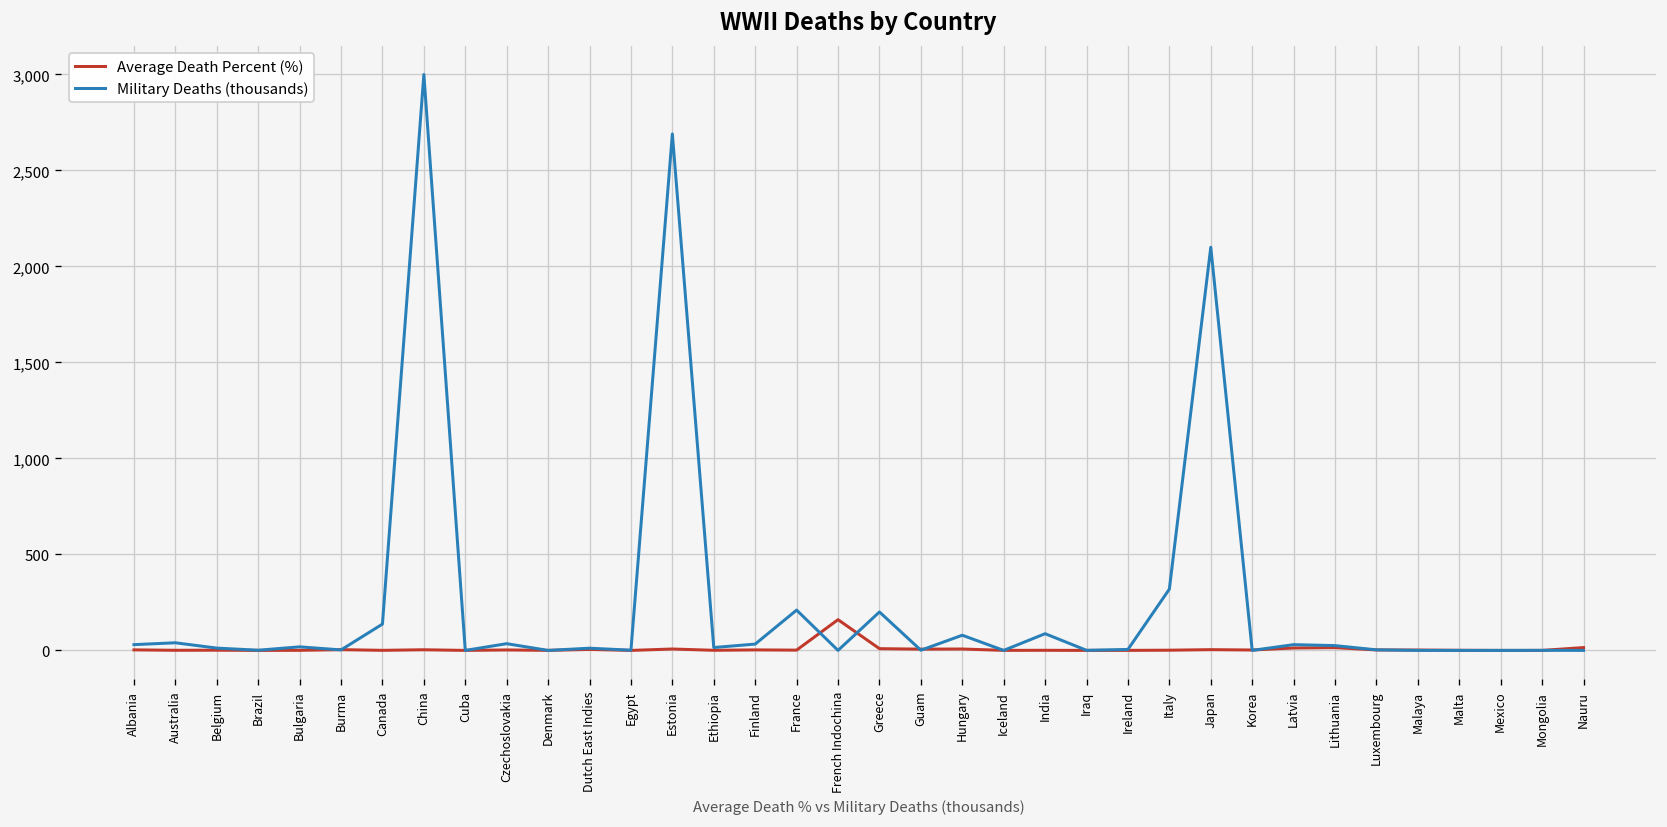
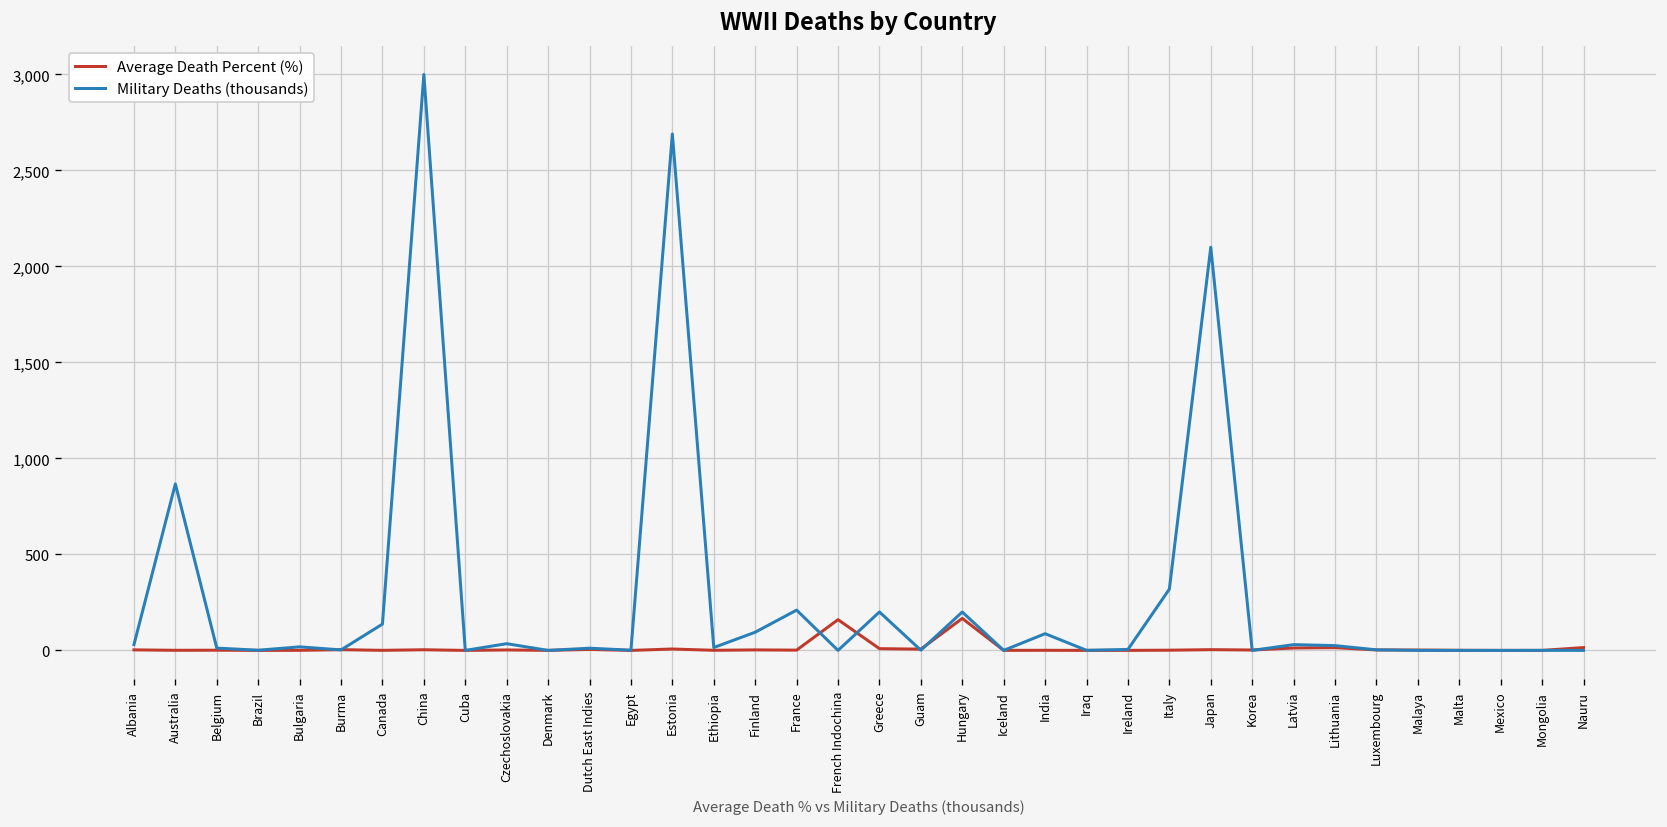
Military Deaths (thousands), Australia: 40 -> 870
Military Deaths (thousands), Finland: 30 -> 90
Average Death Percent (%), Hungary: 10 -> 170
Military Deaths (thousands), Hungary: 80 -> 200
